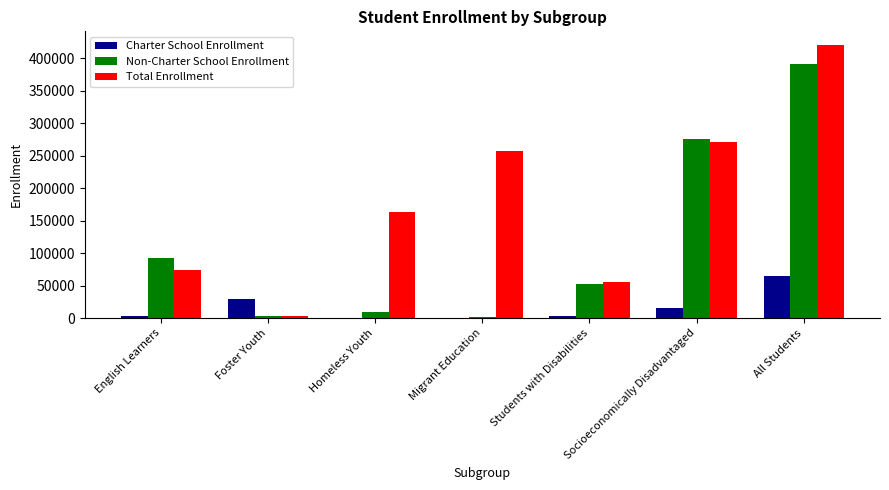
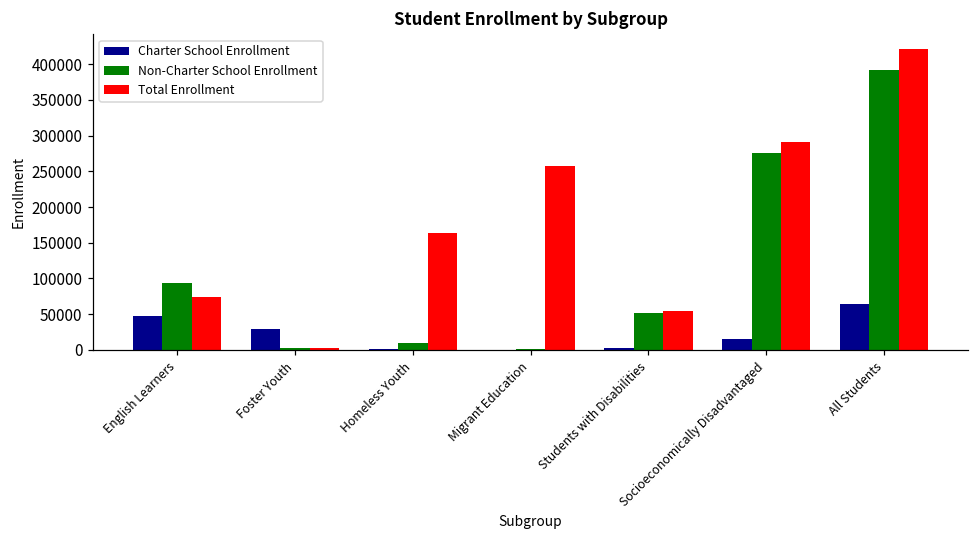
Charter School Enrollment, English Learners: 0 -> 50000
Total Enrollment, Socioeconomically Disadvantaged: 270000 -> 290000
